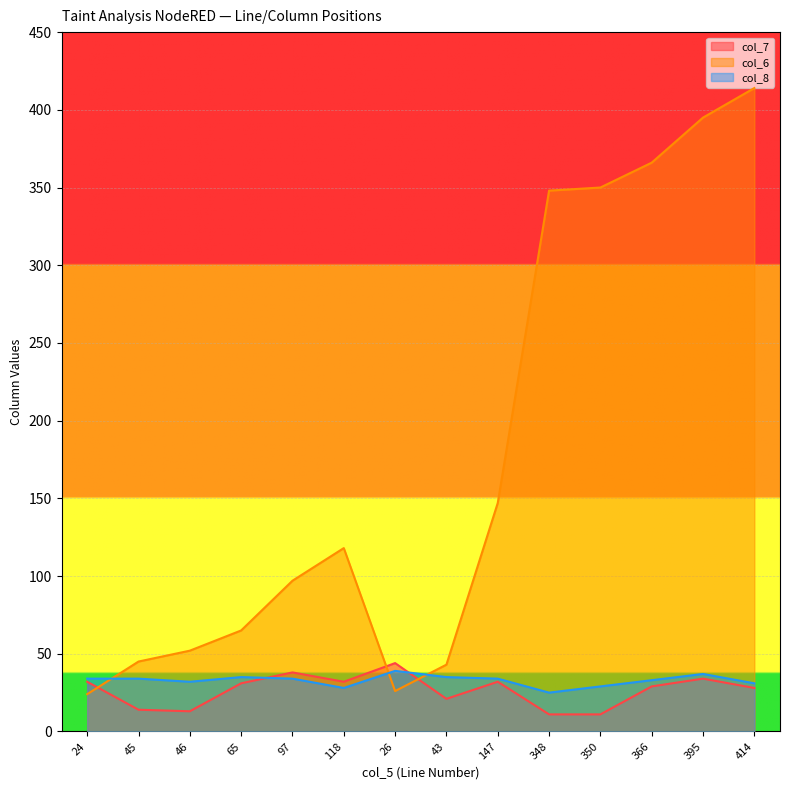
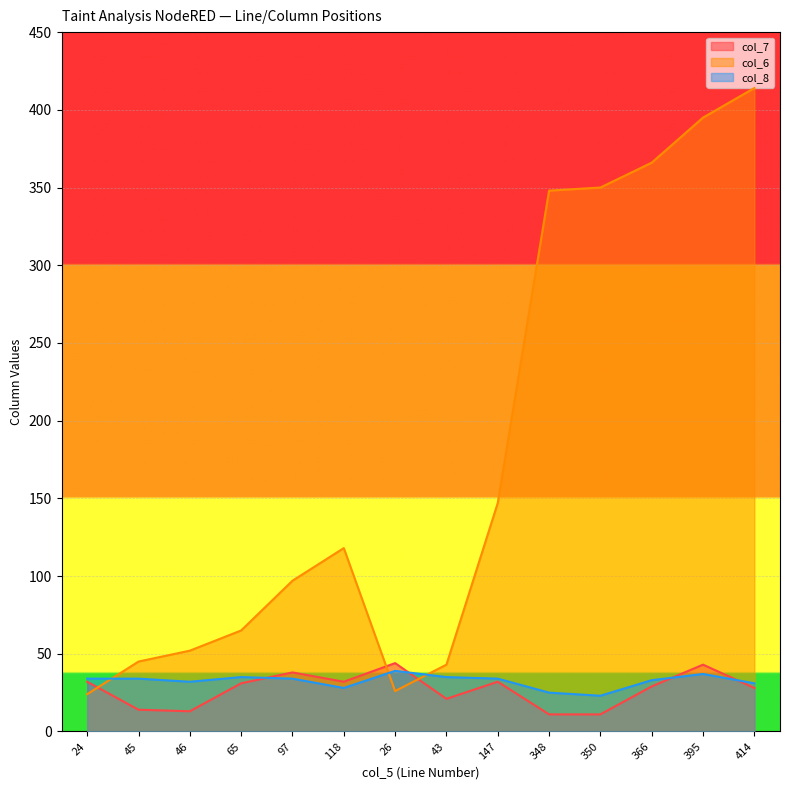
col_8, 350: 29 -> 23
col_7, 395: 34 -> 43
